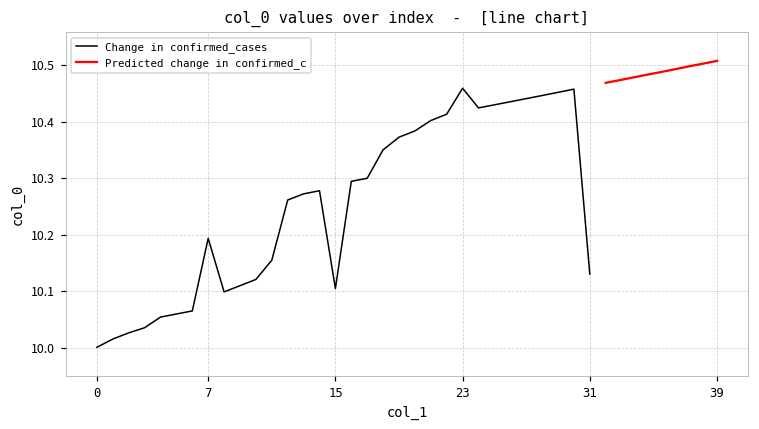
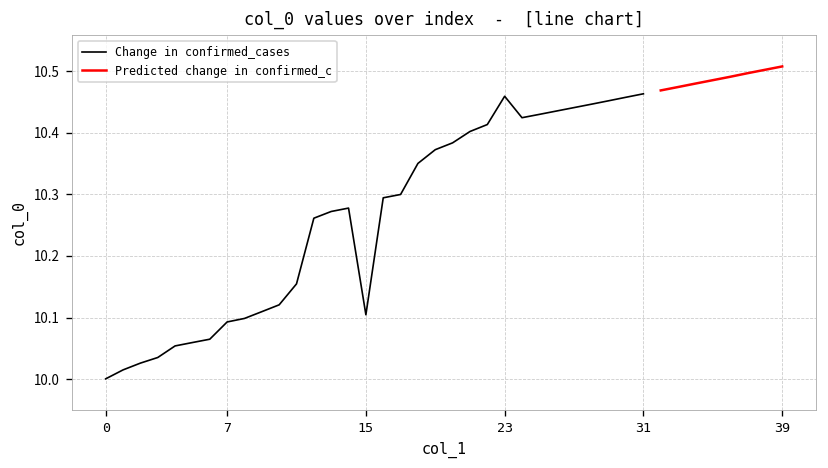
Change in confirmed_cases, 7: 10.19 -> 10.09
Change in confirmed_cases, 31: 10.13 -> 10.46
